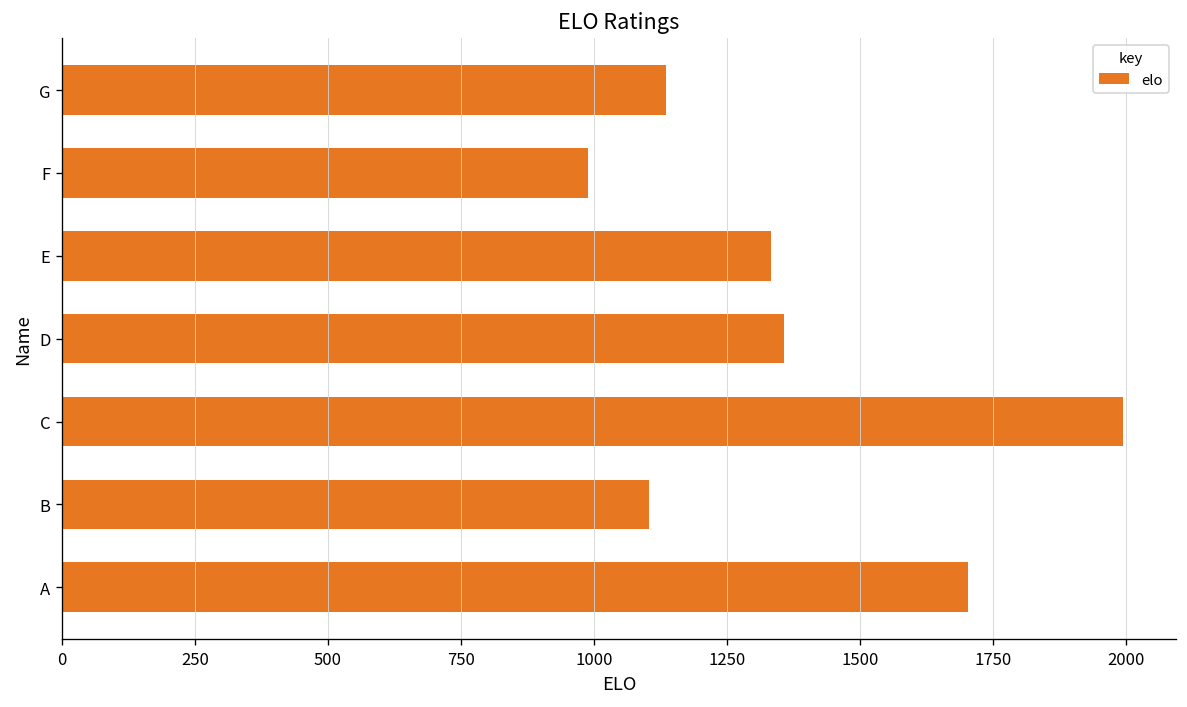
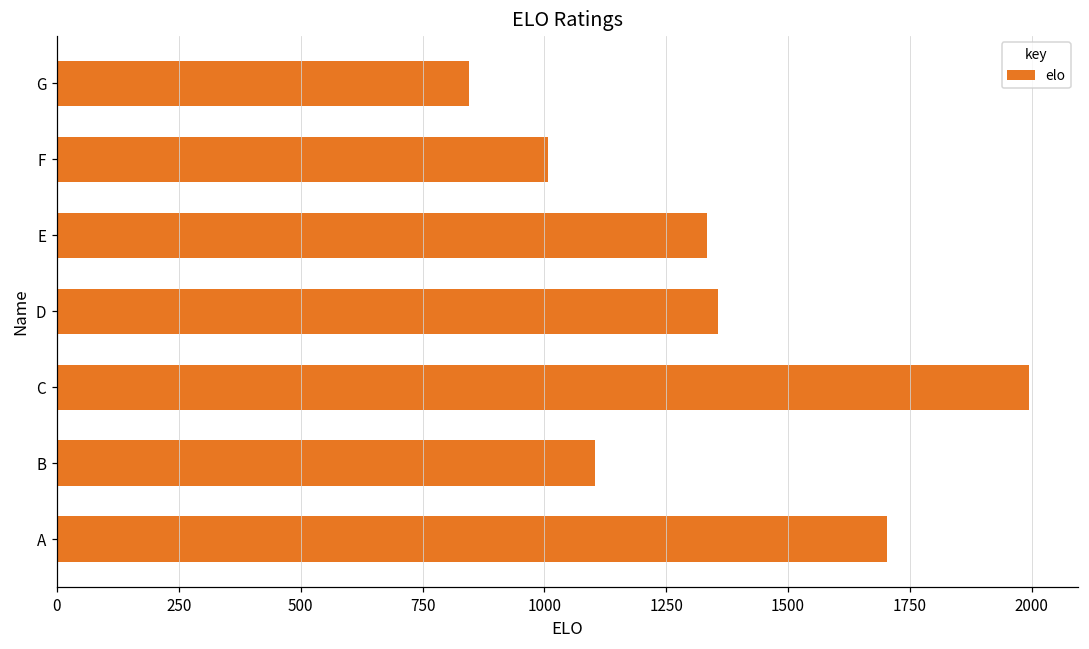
G: 1140 -> 850
F: 990 -> 1010
